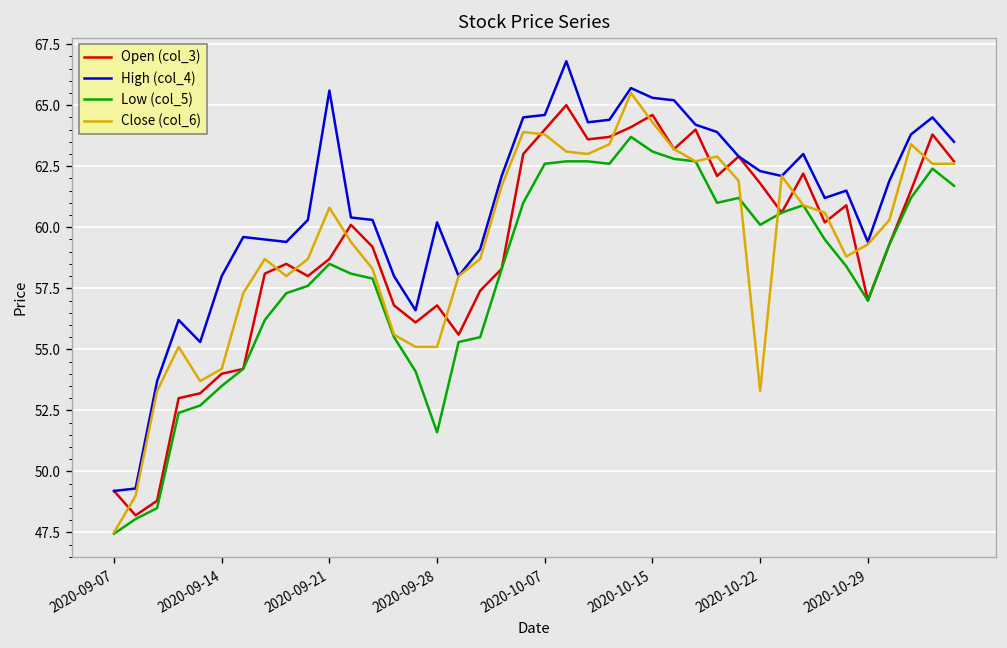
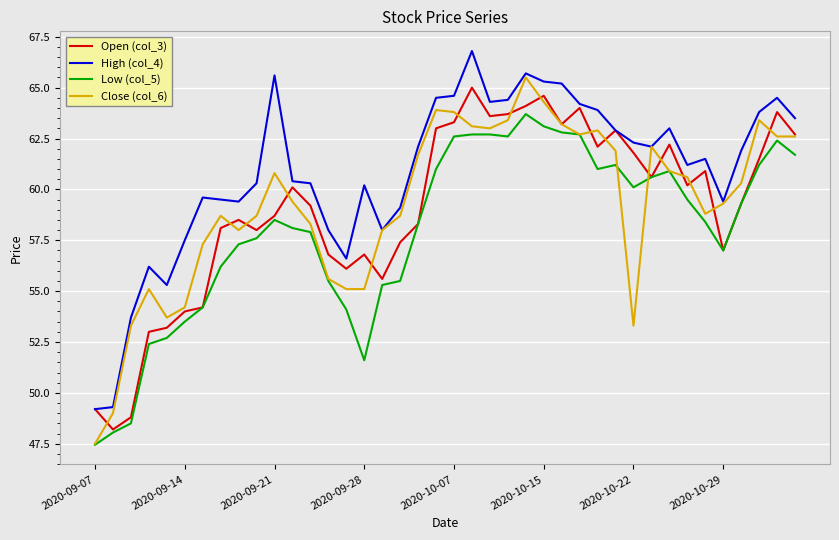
High (col_4), 2020-09-14: 58.0 -> 57.5
Open (col_3), 2020-10-07: 64.0 -> 63.3
